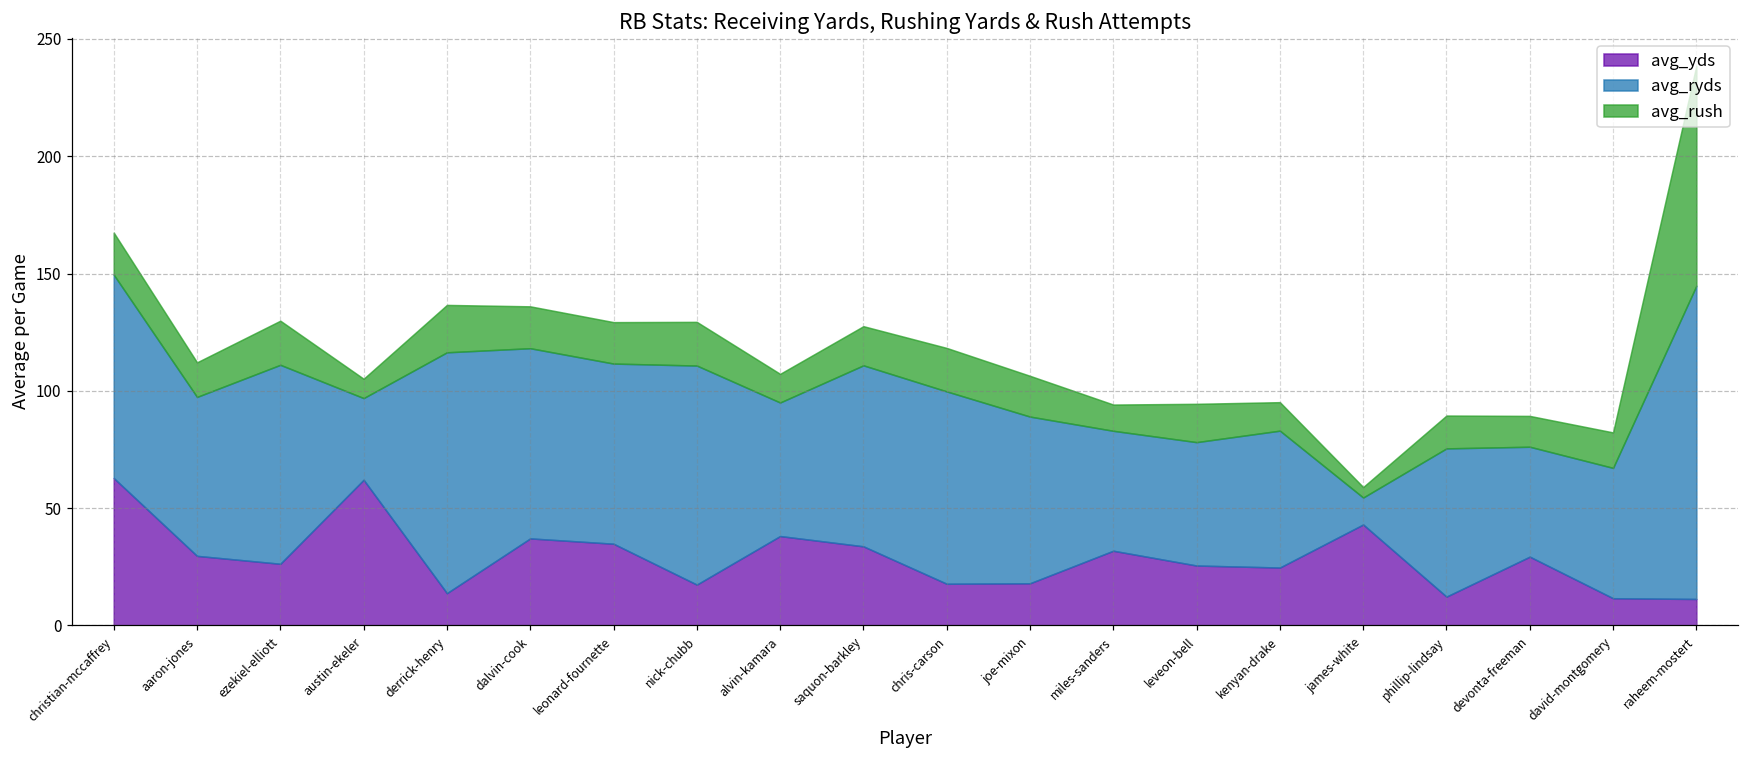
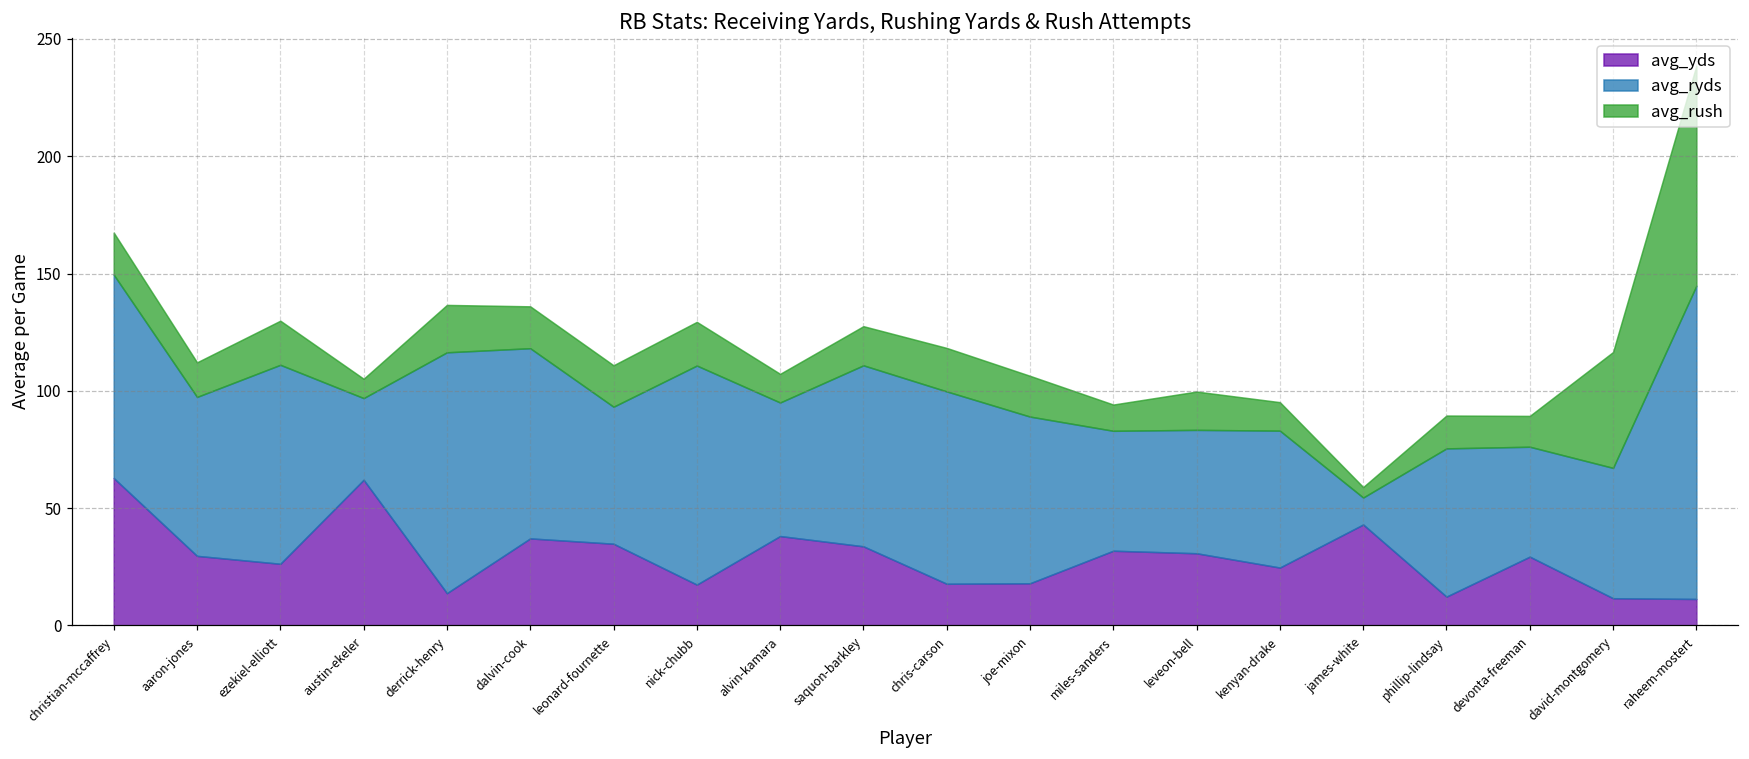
avg_ryds, leonard-fournette: 77 -> 58
avg_yds, leveon-bell: 26 -> 31
avg_rush, david-montgomery: 15 -> 49
